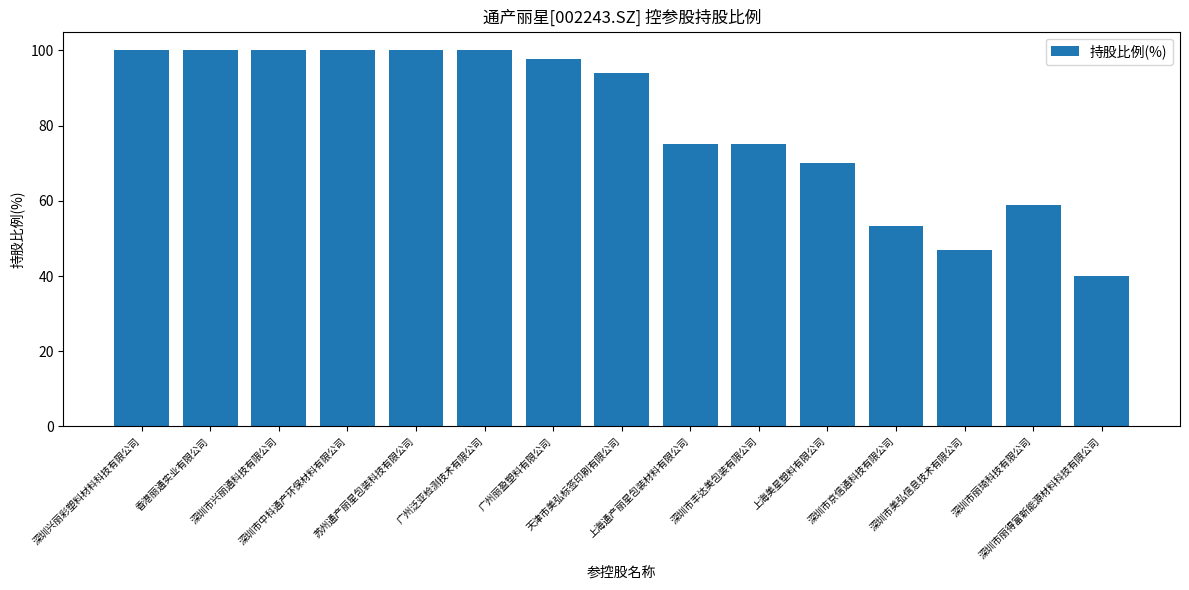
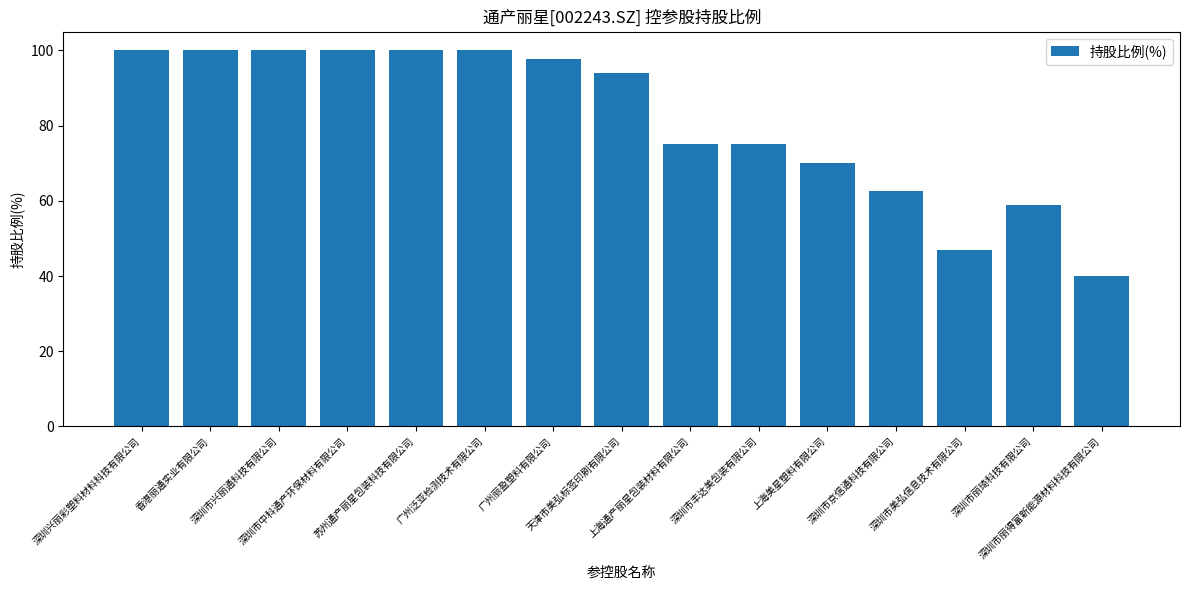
深圳市京信通科技有限公司: 53 -> 63
